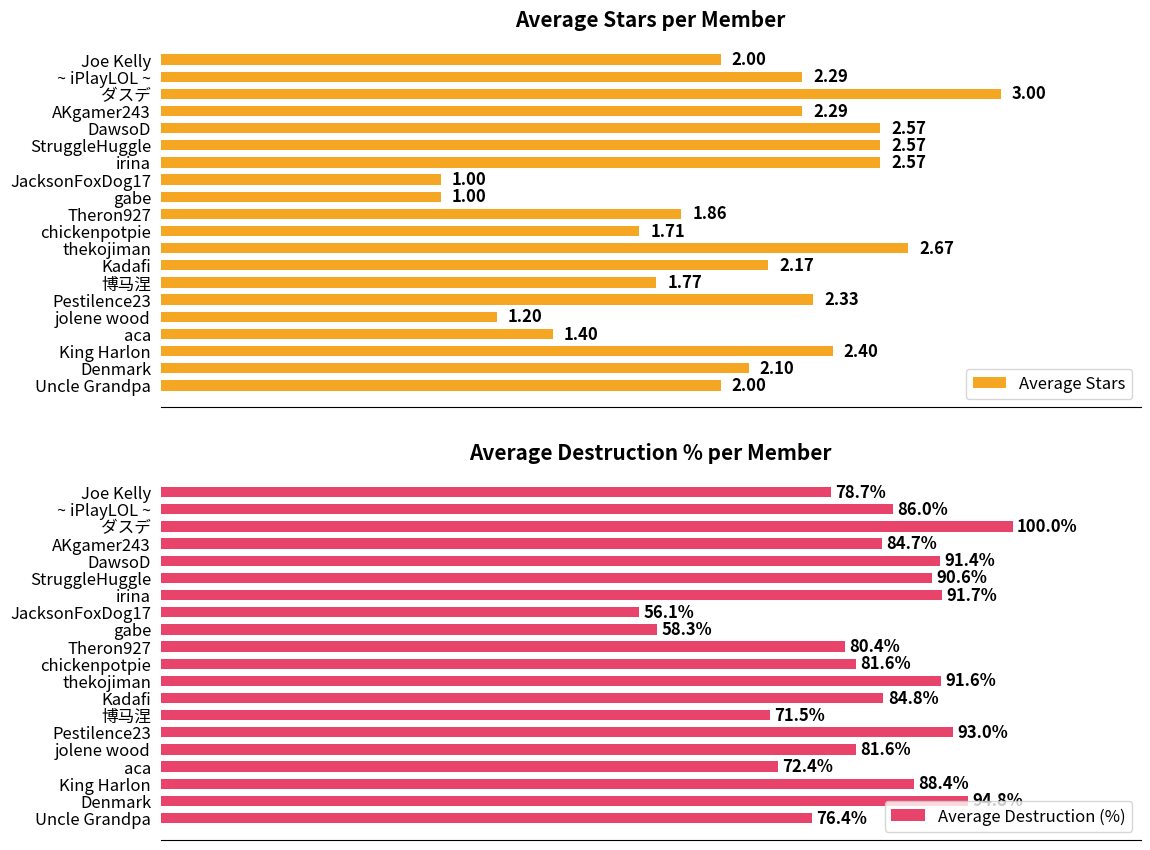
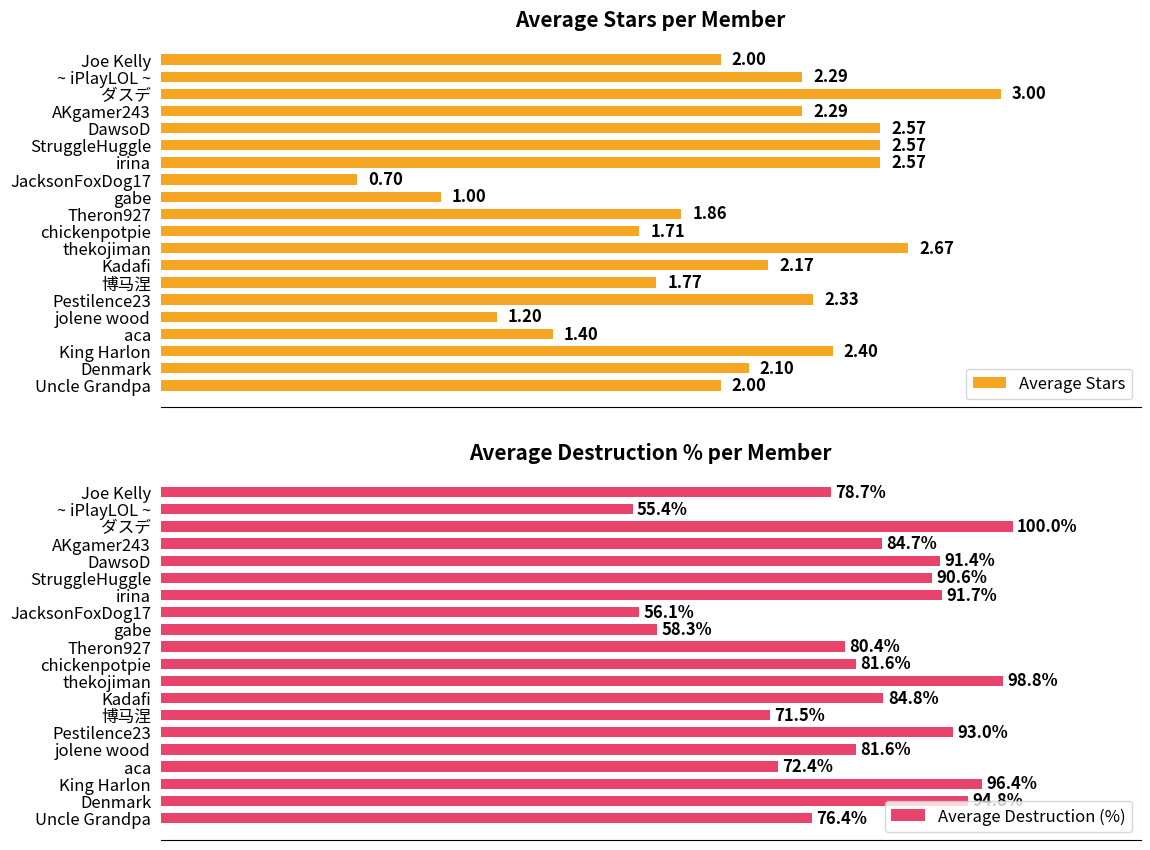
Average Stars per Member, JacksonFoxDog17: 1.00 -> 0.70
Average Destruction % per Member, ~ iPlayLOL ~: 86.0% -> 55.4%
Average Destruction % per Member, thekojiman: 91.6% -> 98.8%
Average Destruction % per Member, King Harlon: 88.4% -> 96.4%
